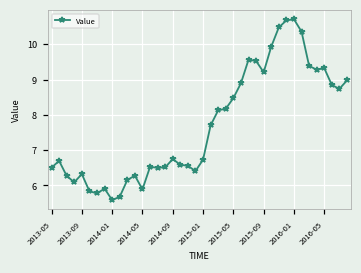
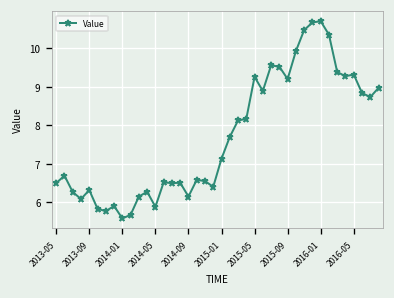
2014-09: 6.7 -> 6.2
2015-01: 6.7 -> 7.1
2015-05: 8.5 -> 9.3
